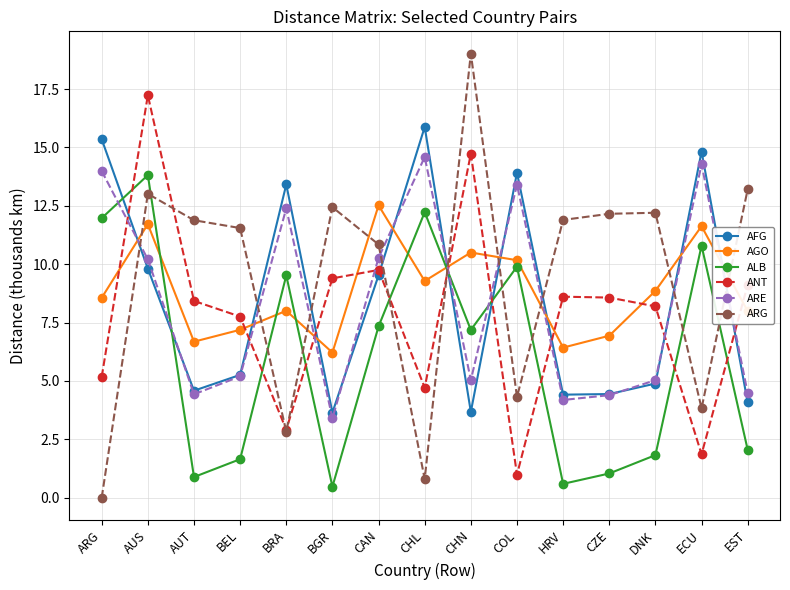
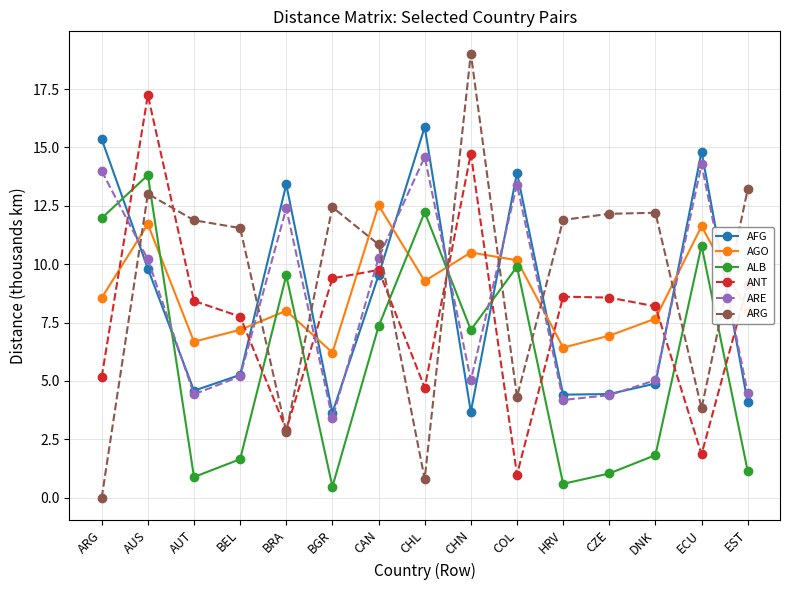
AGO, DNK: 8.9 -> 7.7
ALB, EST: 2.0 -> 1.1
